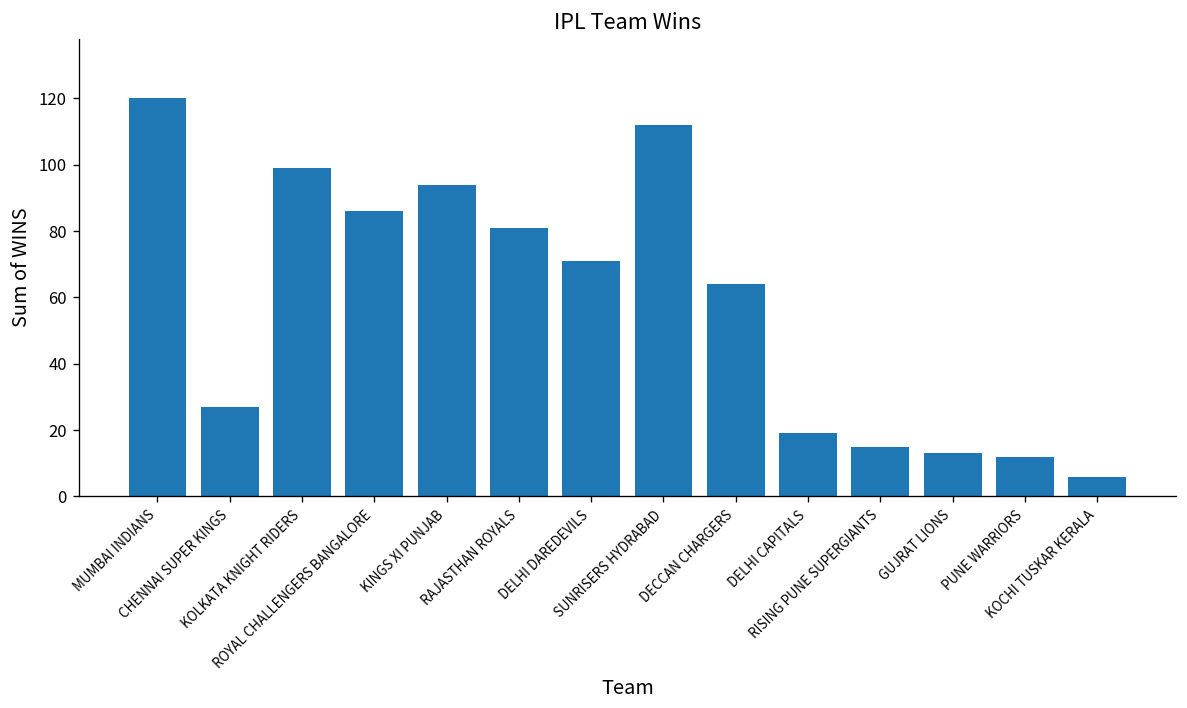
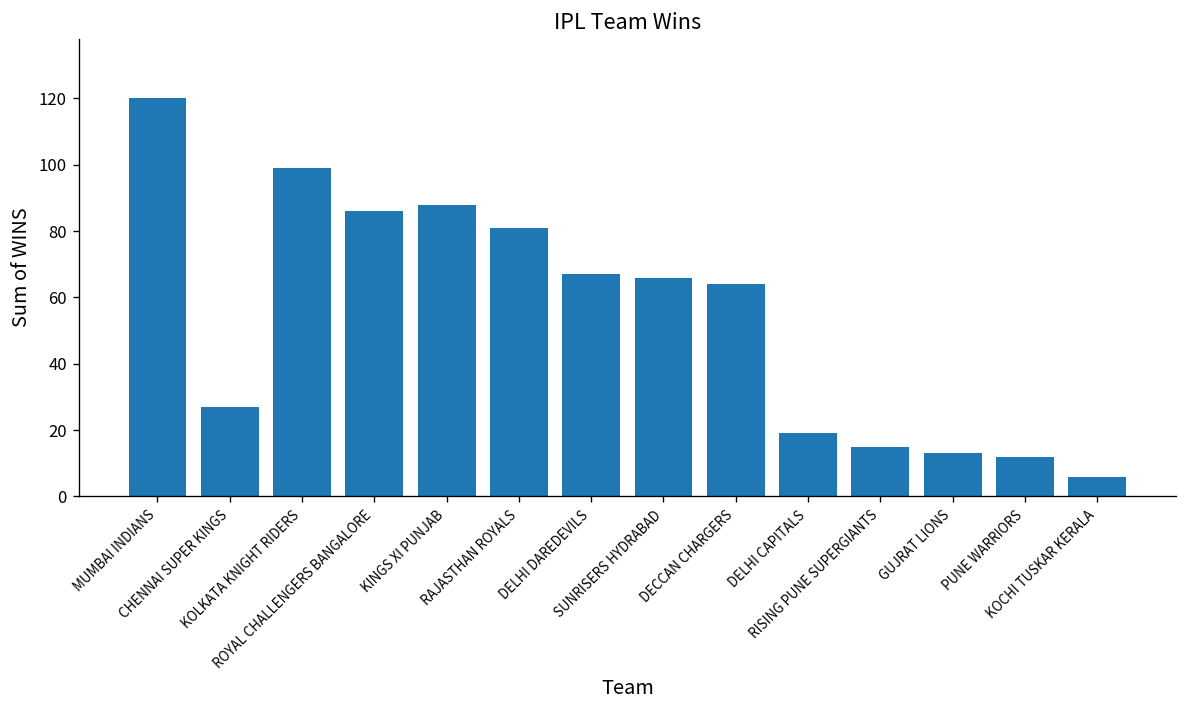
KINGS XI PUNJAB: 94 -> 88
DELHI DAREDEVILS: 71 -> 67
SUNRISERS HYDRABAD: 112 -> 66
